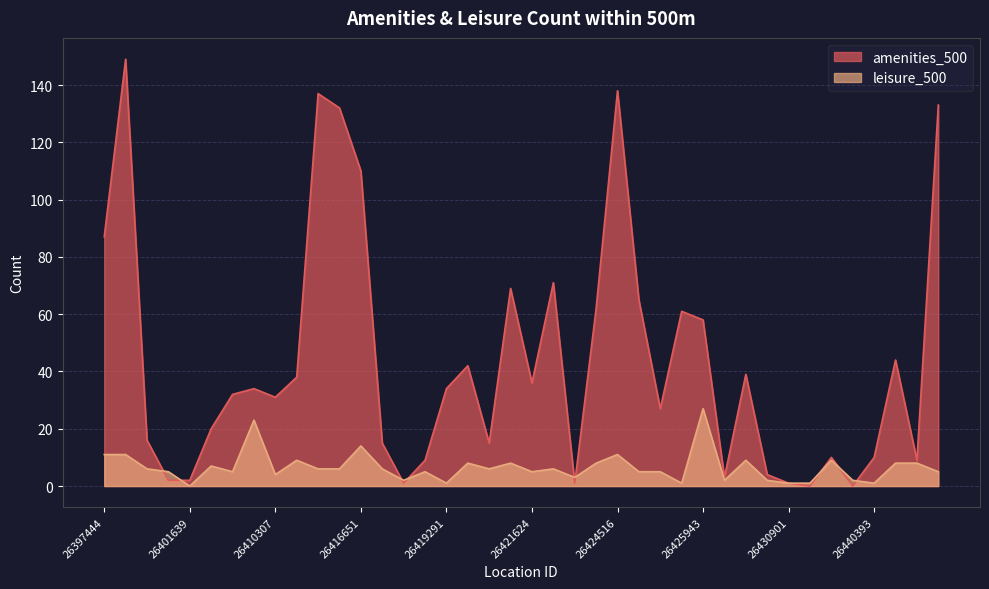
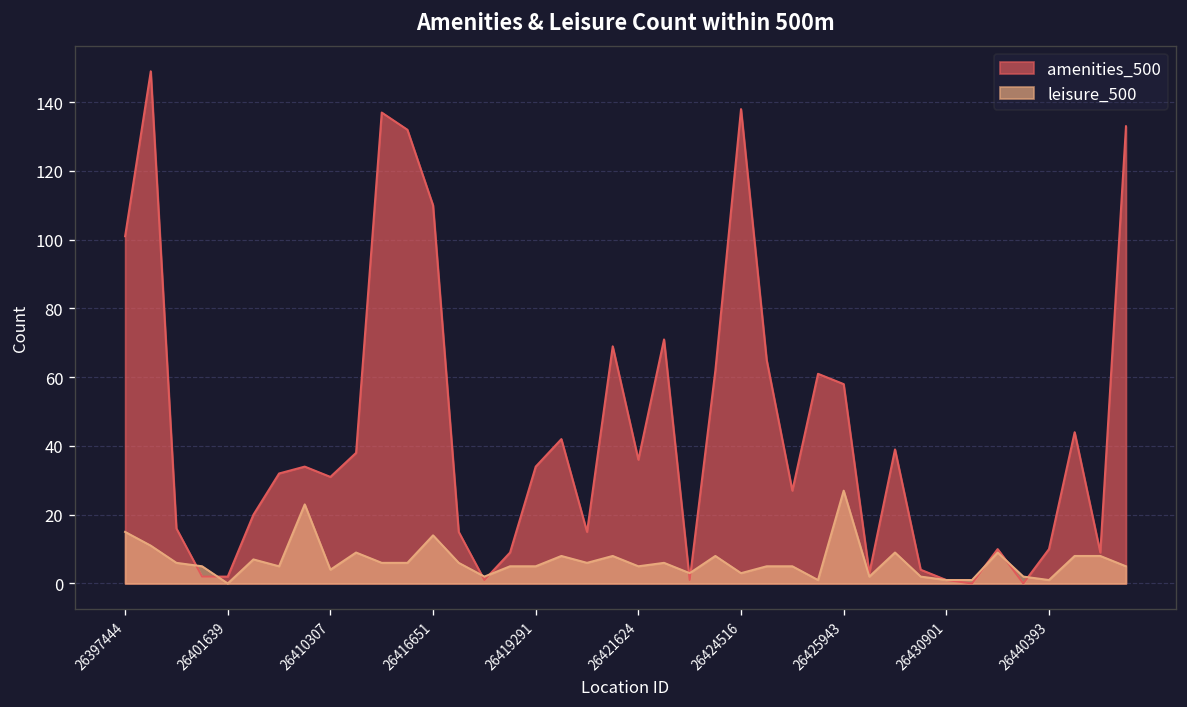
amenities_500, 26397444: 87 -> 101
leisure_500, 26397444: 11 -> 15
leisure_500, 26419291: 1 -> 5
leisure_500, 26424516: 11 -> 3
